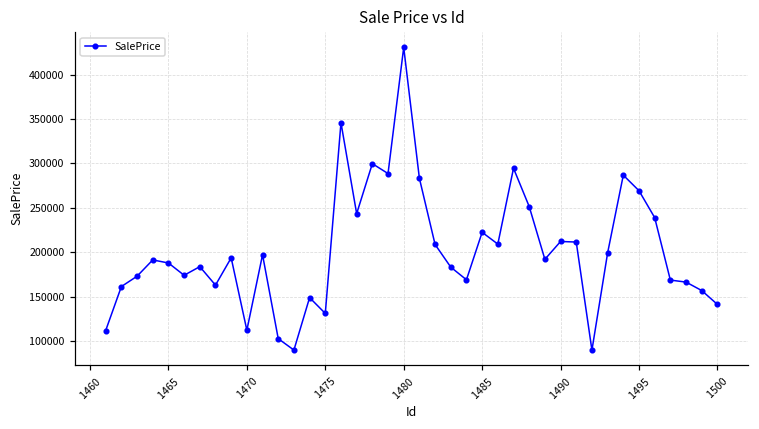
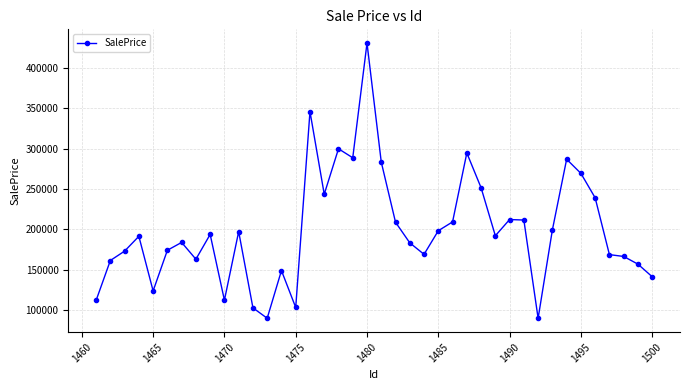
1465: 190000 -> 120000
1475: 130000 -> 100000
1485: 220000 -> 200000
